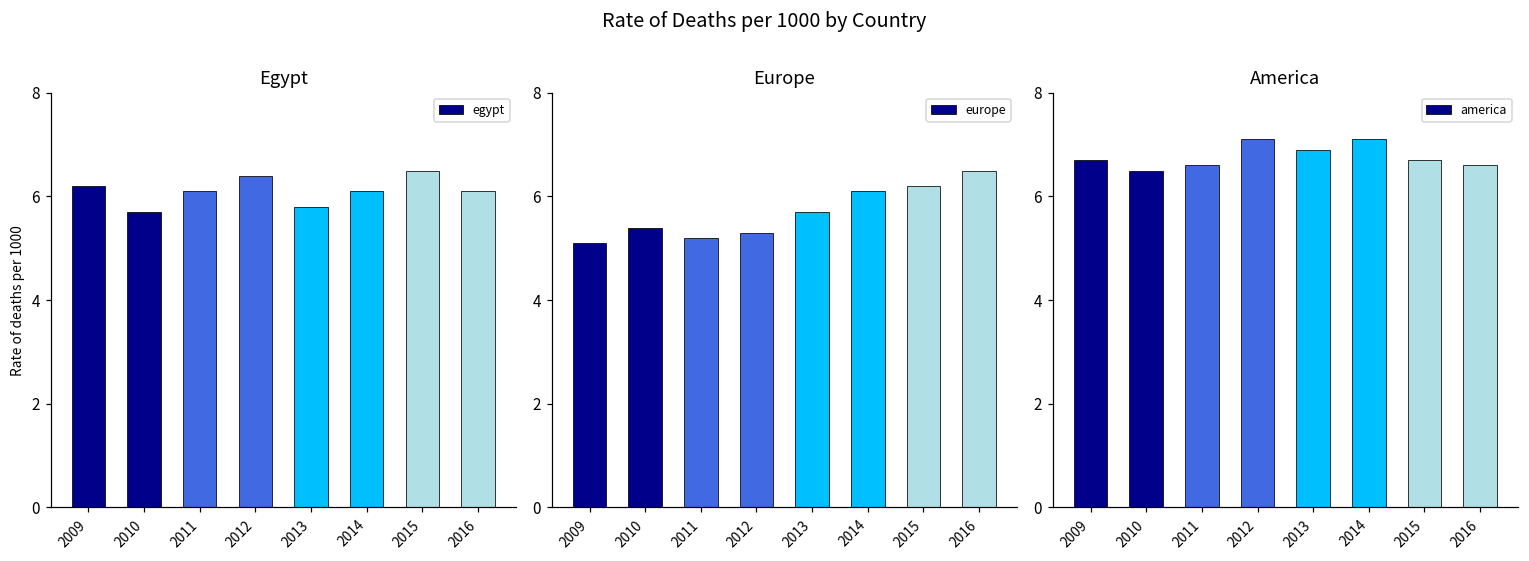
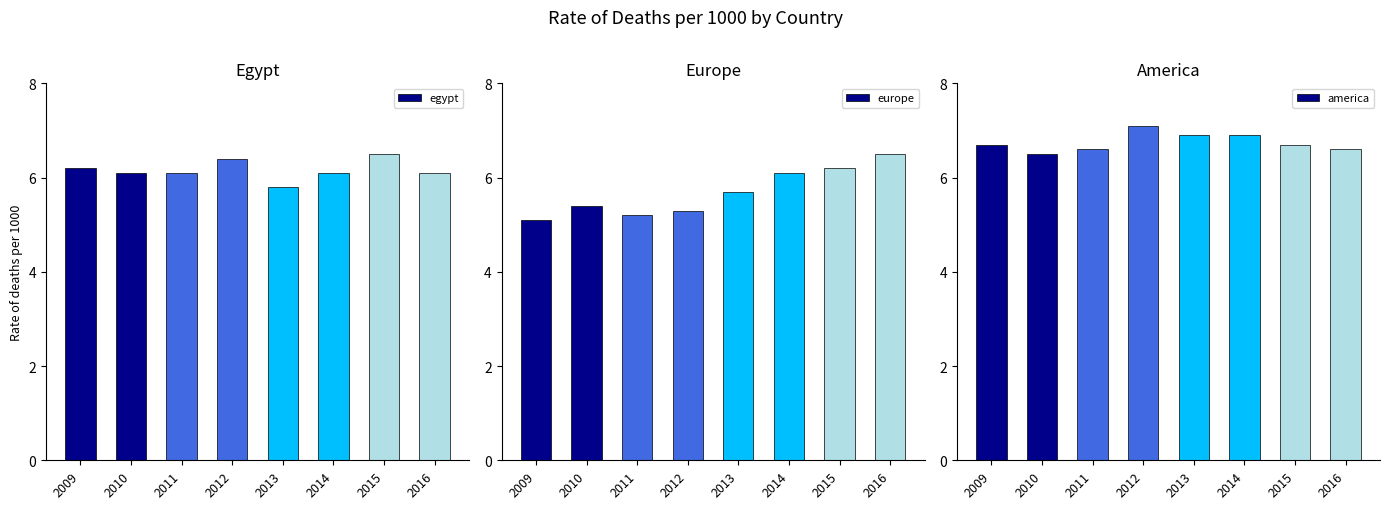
Egypt, 2010: 5.7 -> 6.1
America, 2014: 7.1 -> 6.9
